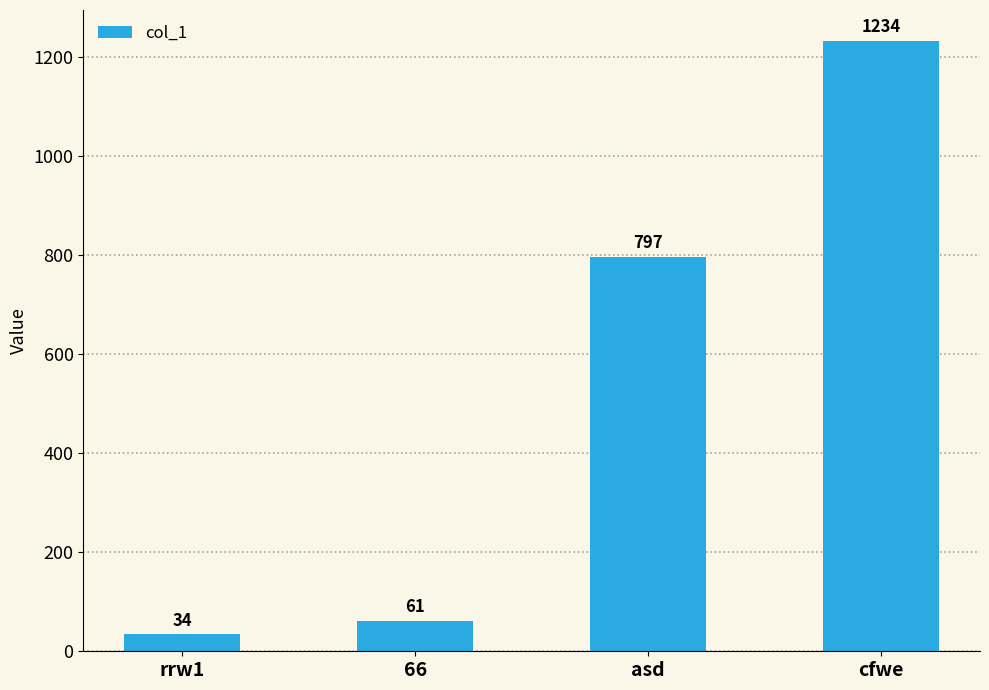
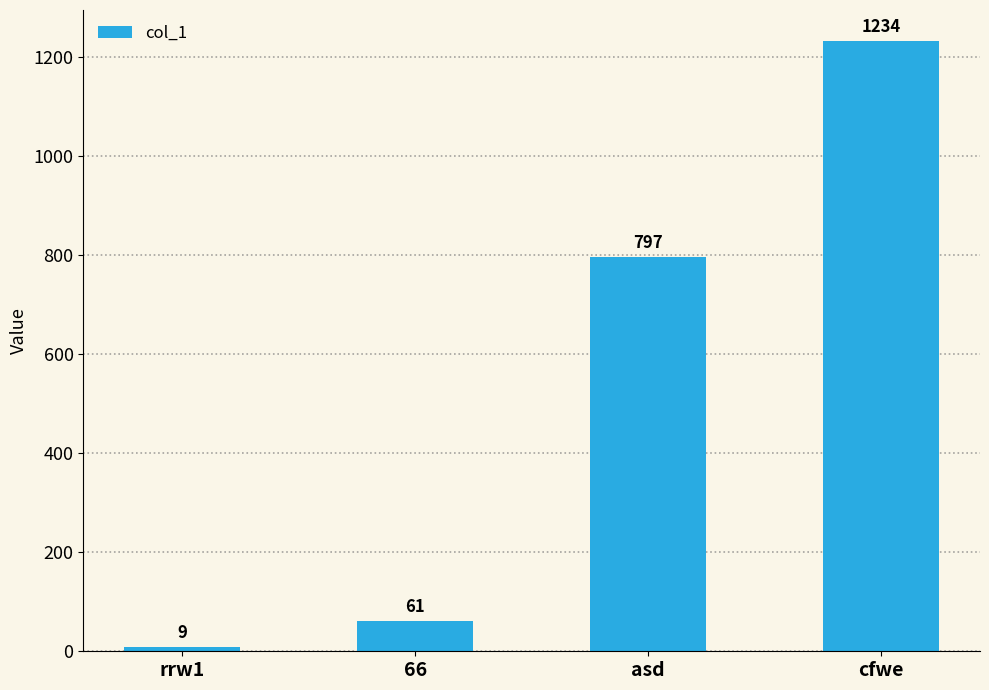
rrw1: 34 -> 9
